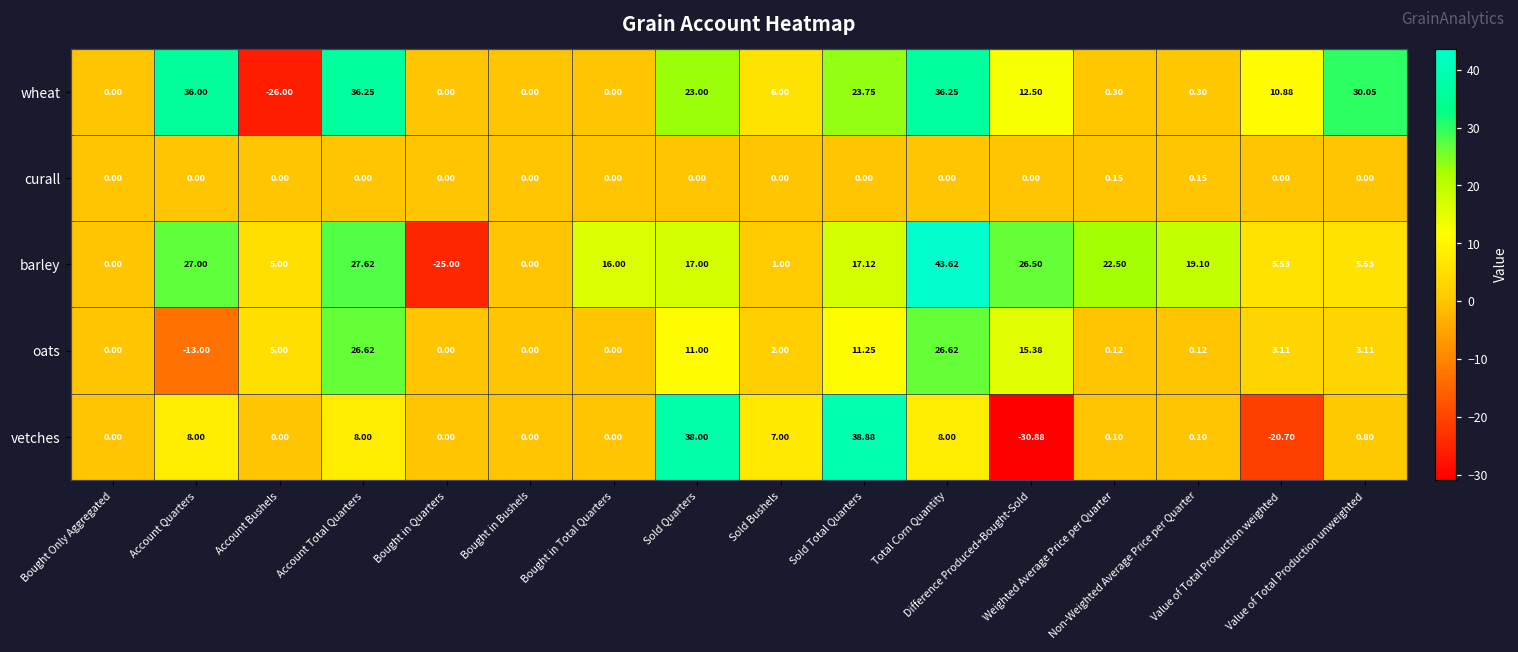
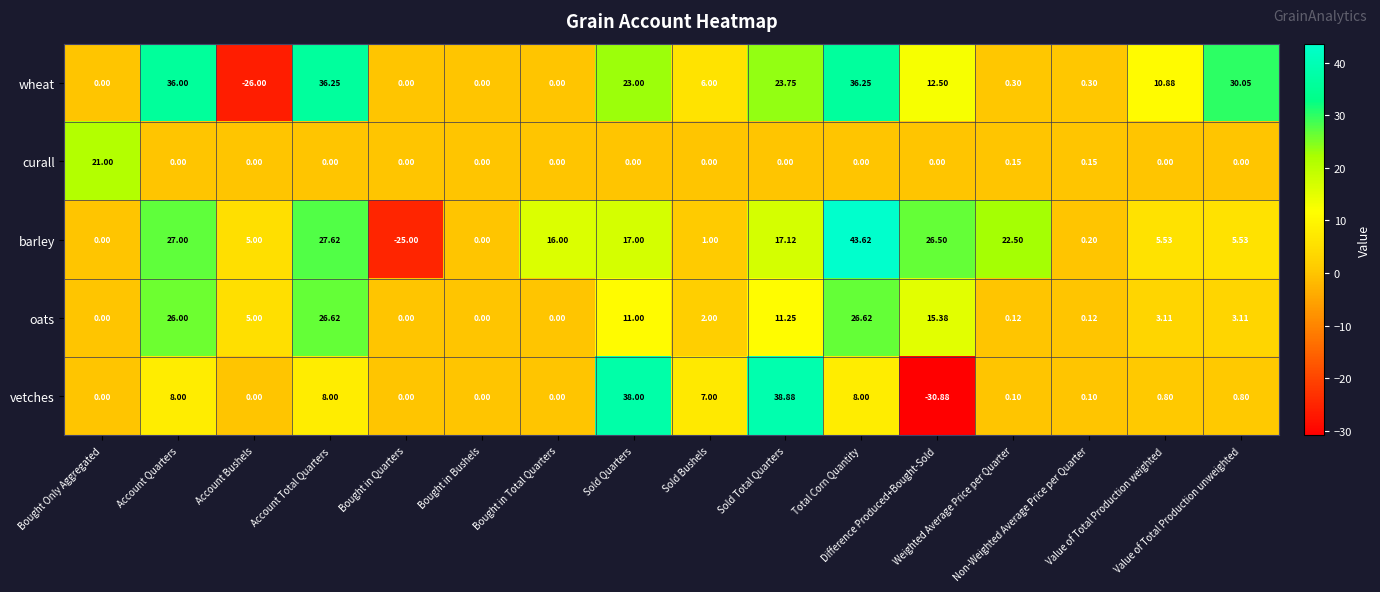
curall, Bought Only Aggregated: 0.00 -> 21.00
barley, Non-Weighted Average Price per Quarter: 19.10 -> 0.20
oats, Account Quarters: -13.00 -> 26.00
vetches, Value of Total Production weighted: -20.70 -> 0.80
